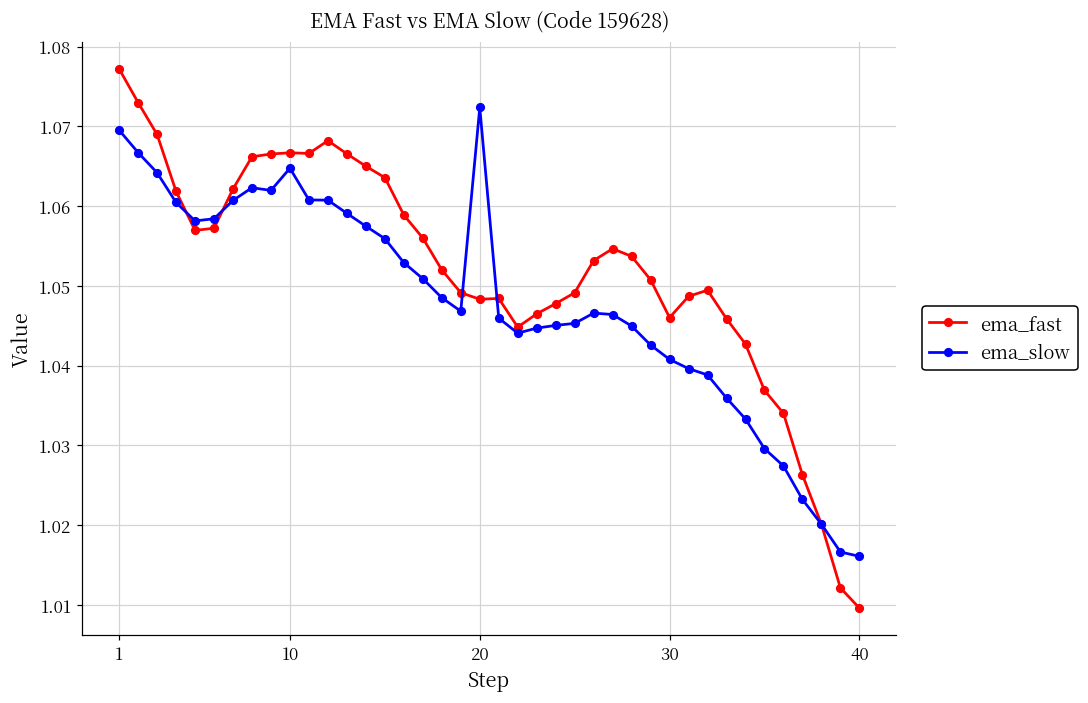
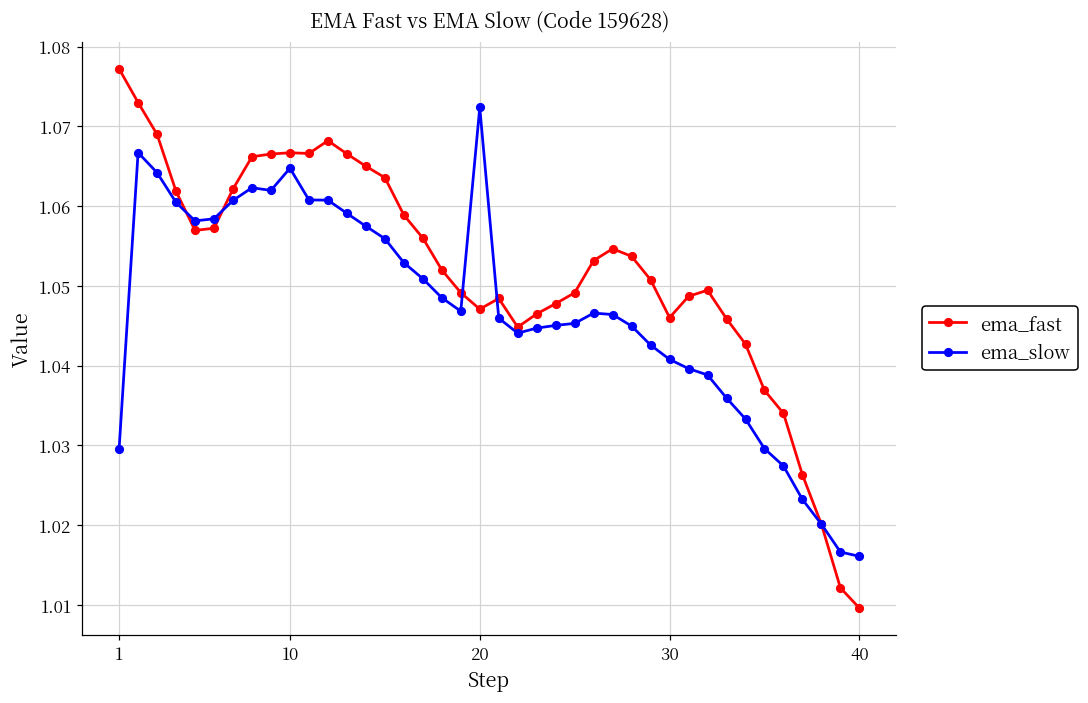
ema_slow, 1: 1.070 -> 1.030
ema_fast, 20: 1.048 -> 1.047
